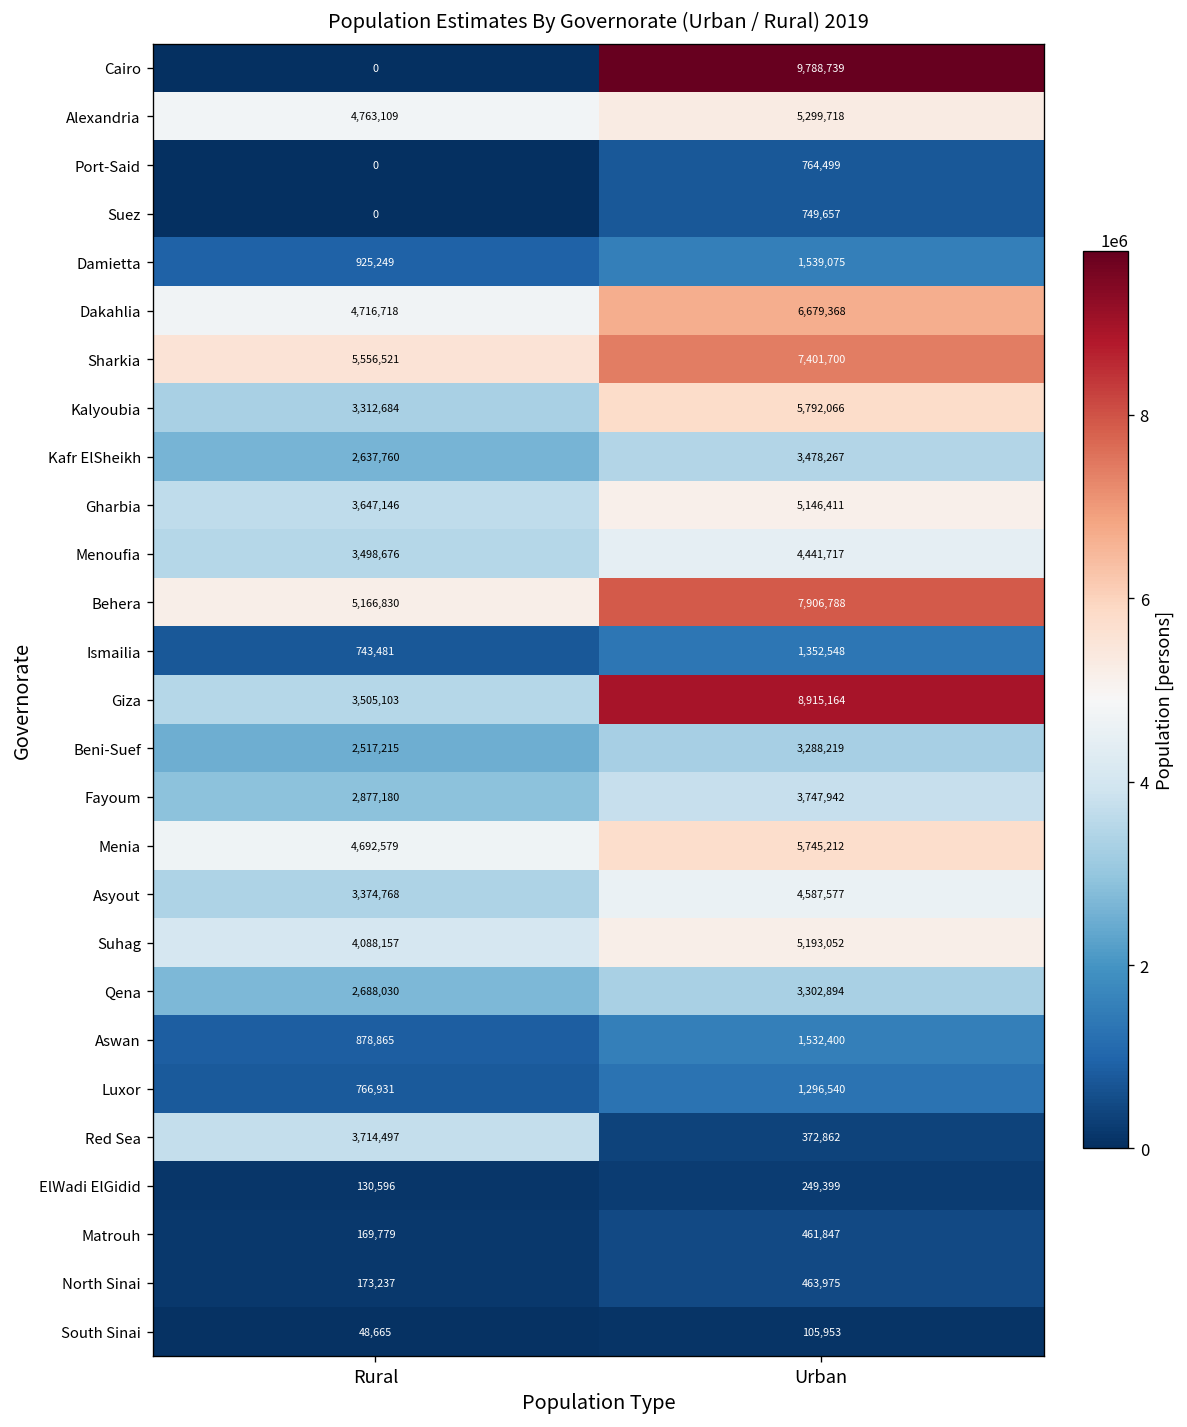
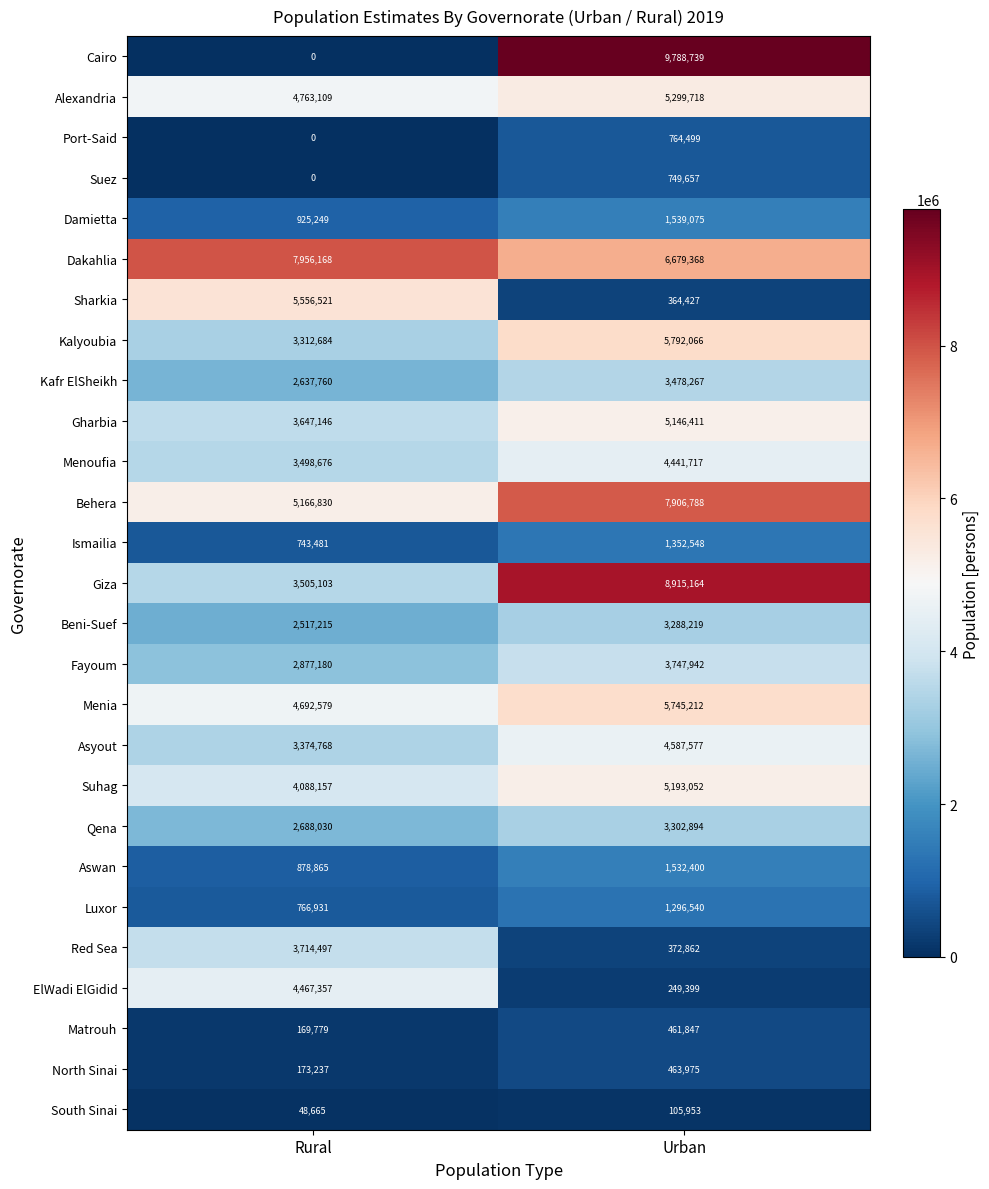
Dakahlia, Rural: 4,716,718 -> 7,956,168
Sharkia, Urban: 7,401,700 -> 364,427
ElWadi ElGidid, Rural: 130,596 -> 4,467,357
